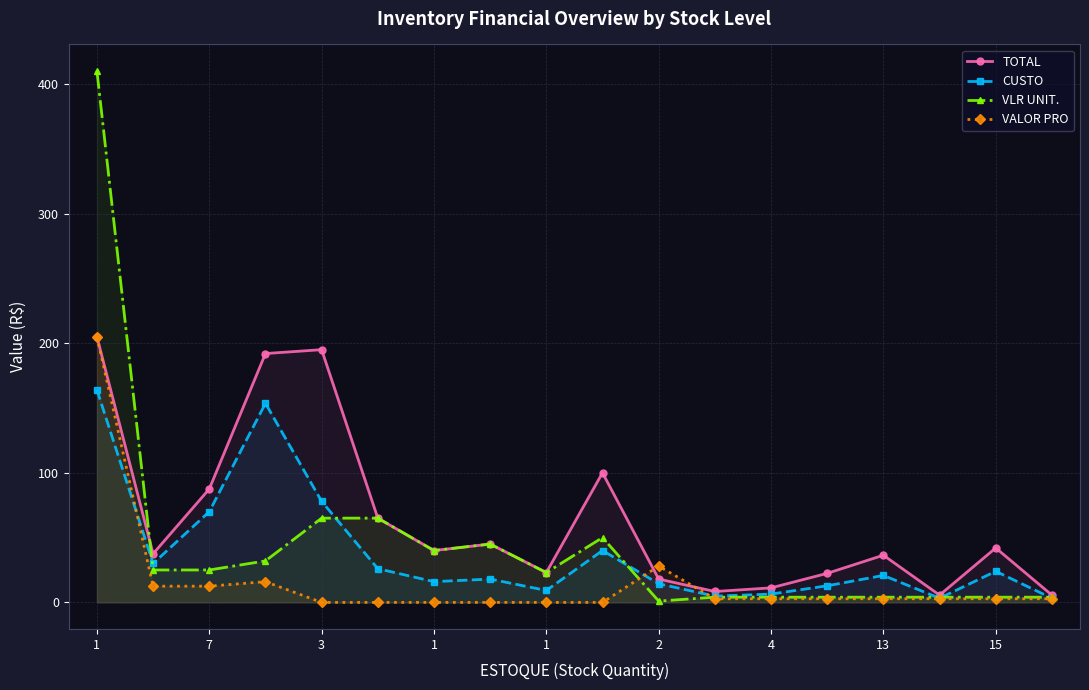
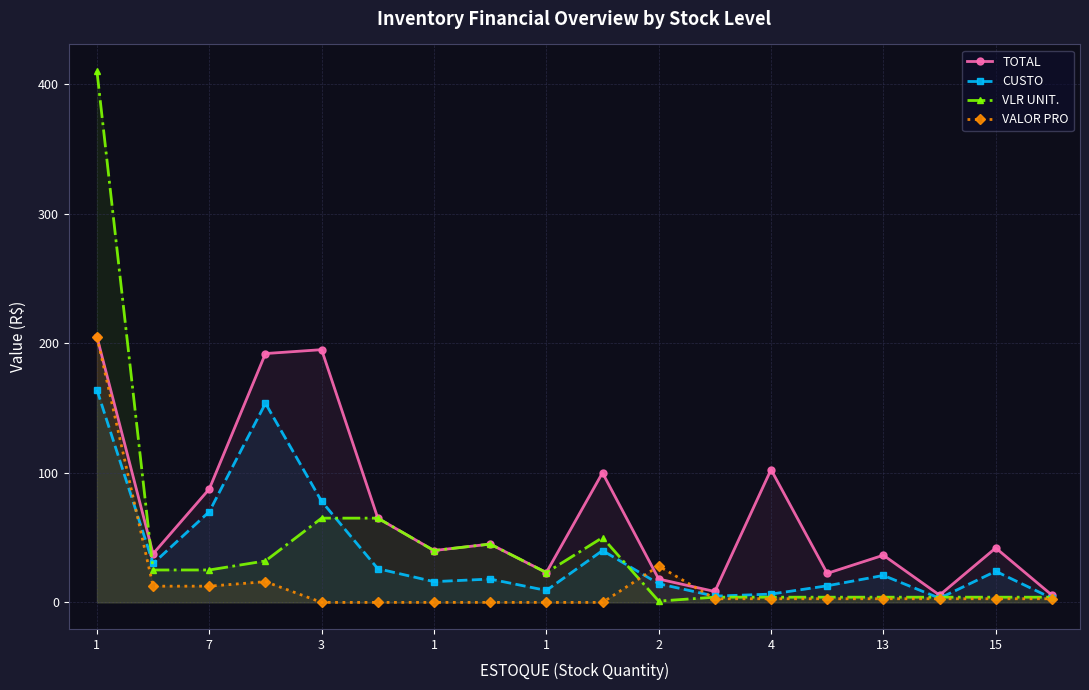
TOTAL, 4: 11 -> 103
